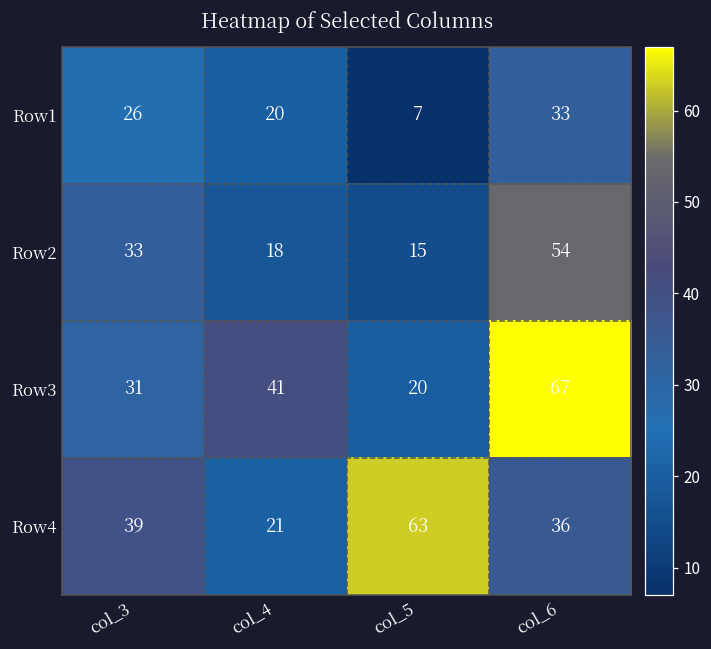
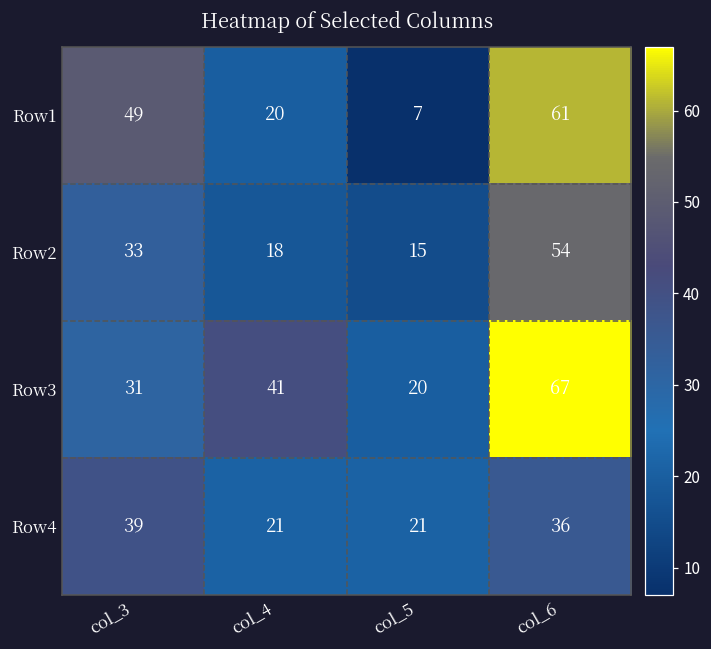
Row1, col_3: 26 -> 49
Row1, col_6: 33 -> 61
Row4, col_5: 63 -> 21
